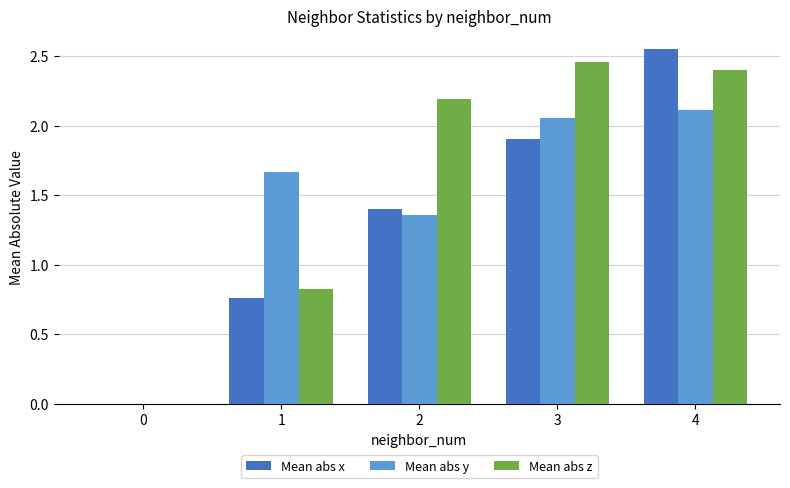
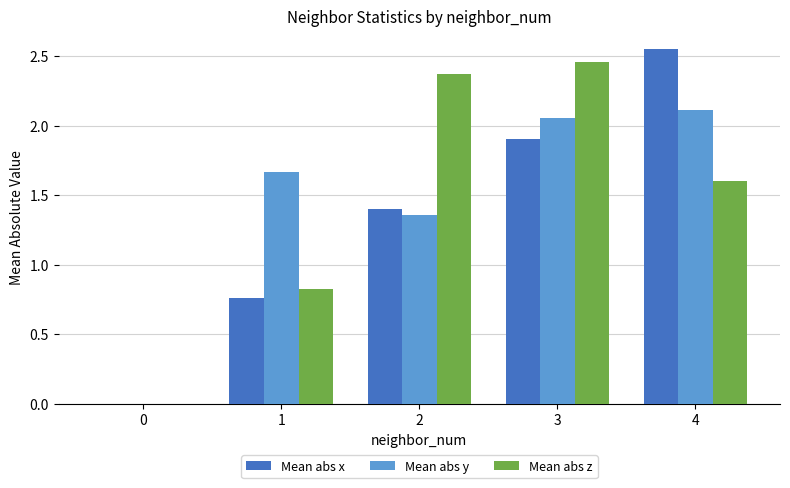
Mean abs z, 2: 2.19 -> 2.37
Mean abs z, 4: 2.40 -> 1.60
